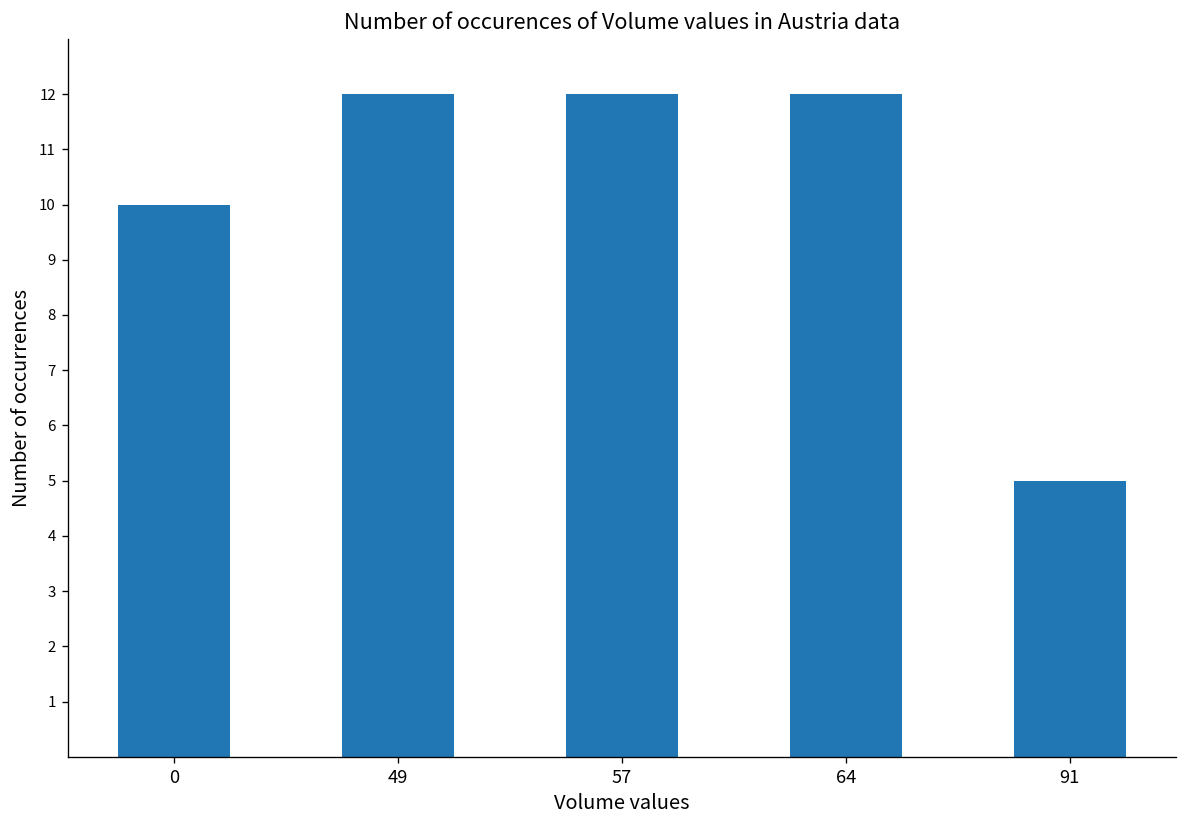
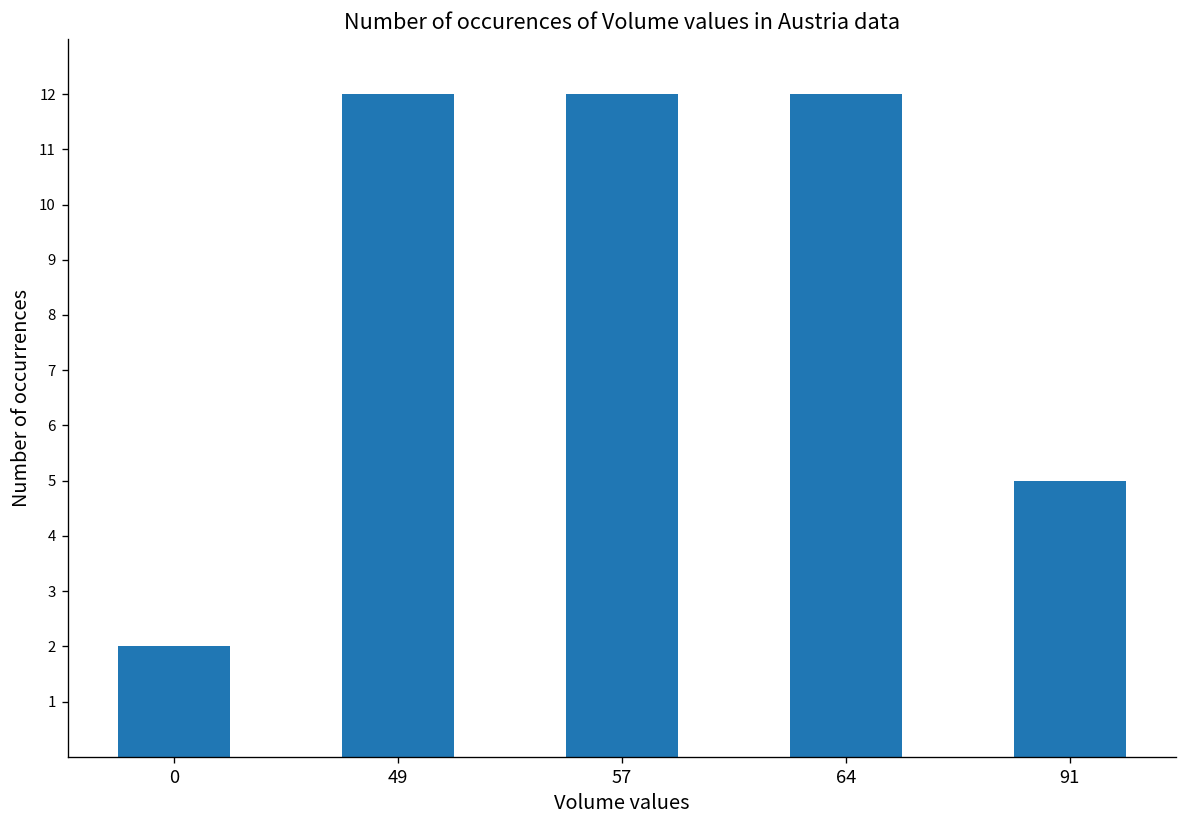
0: 10 -> 2
